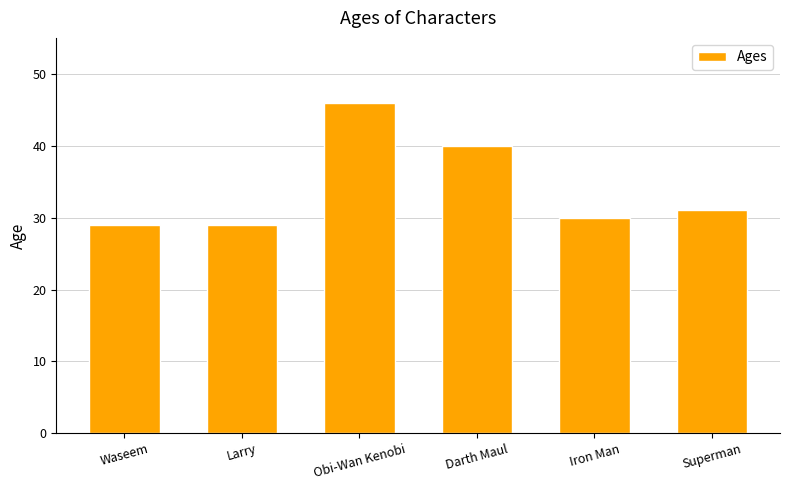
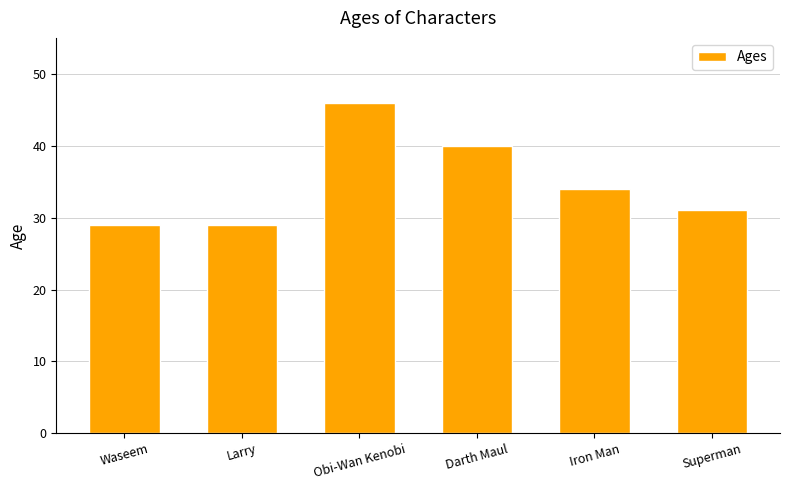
Iron Man: 30 -> 34
